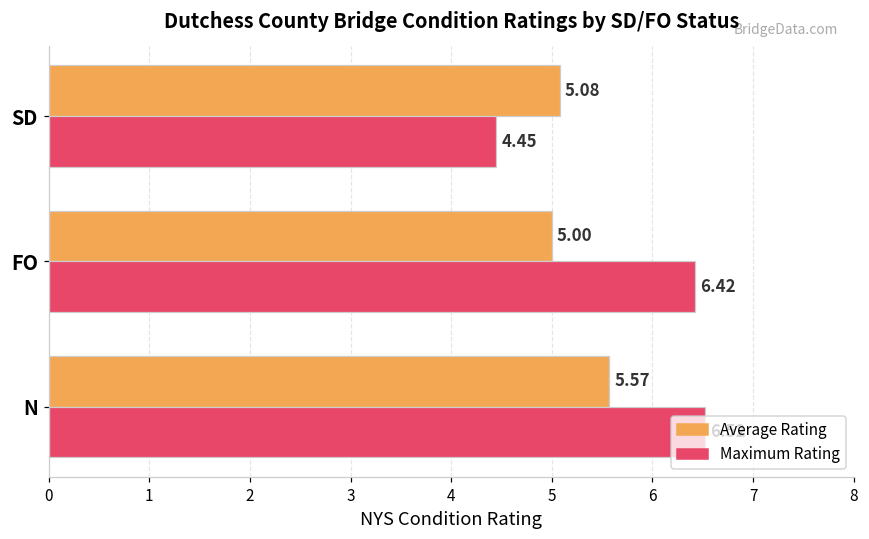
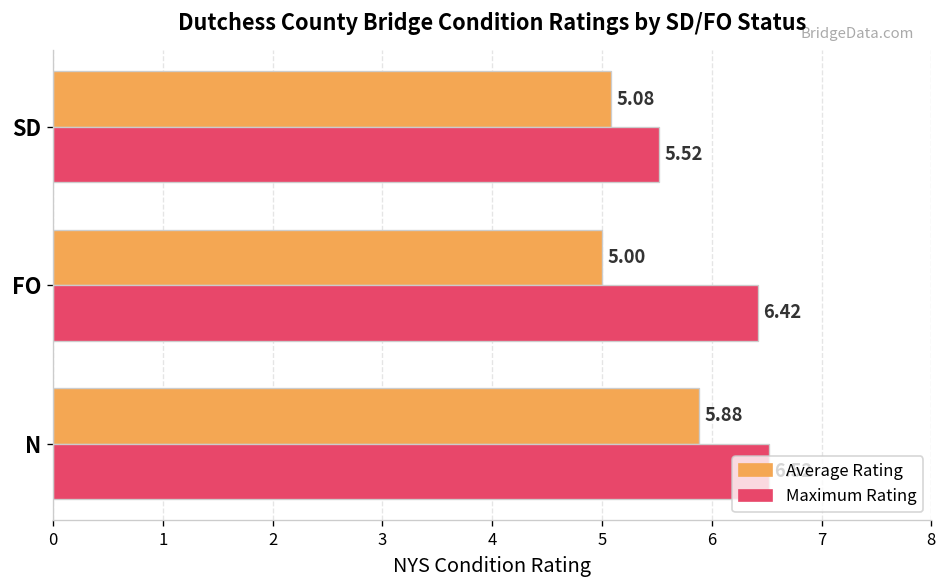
Maximum Rating, SD: 4.45 -> 5.52
Average Rating, N: 5.57 -> 5.88
